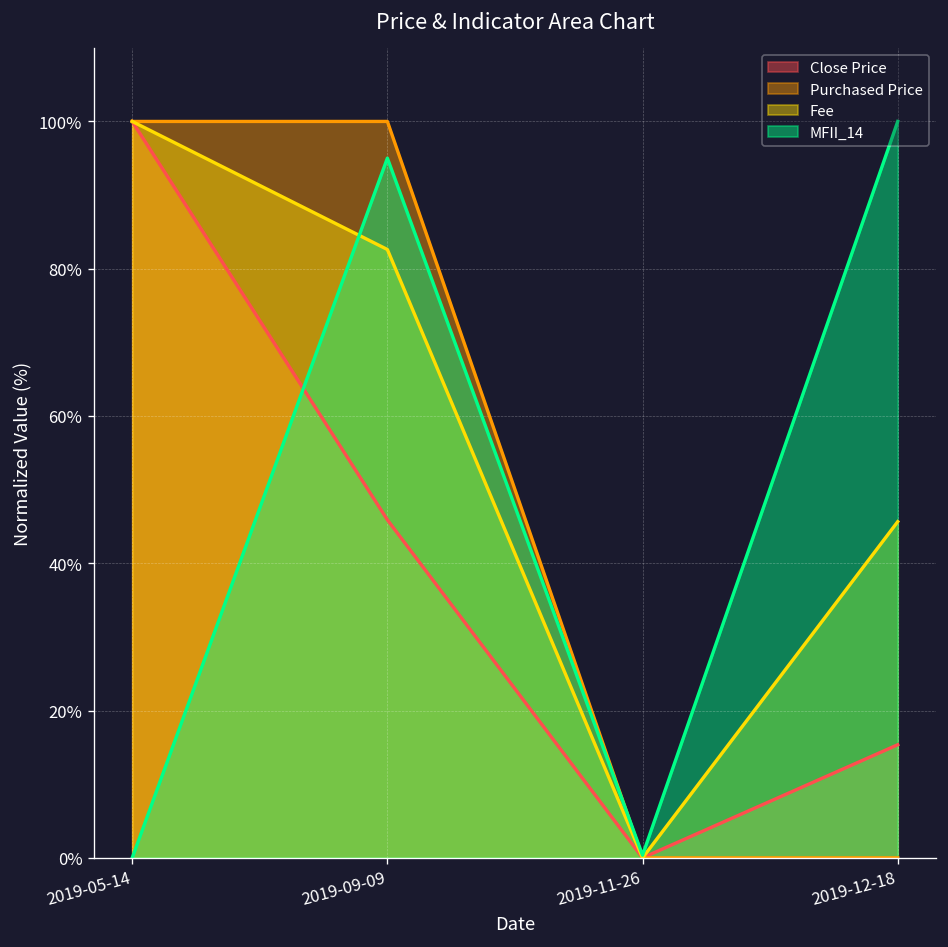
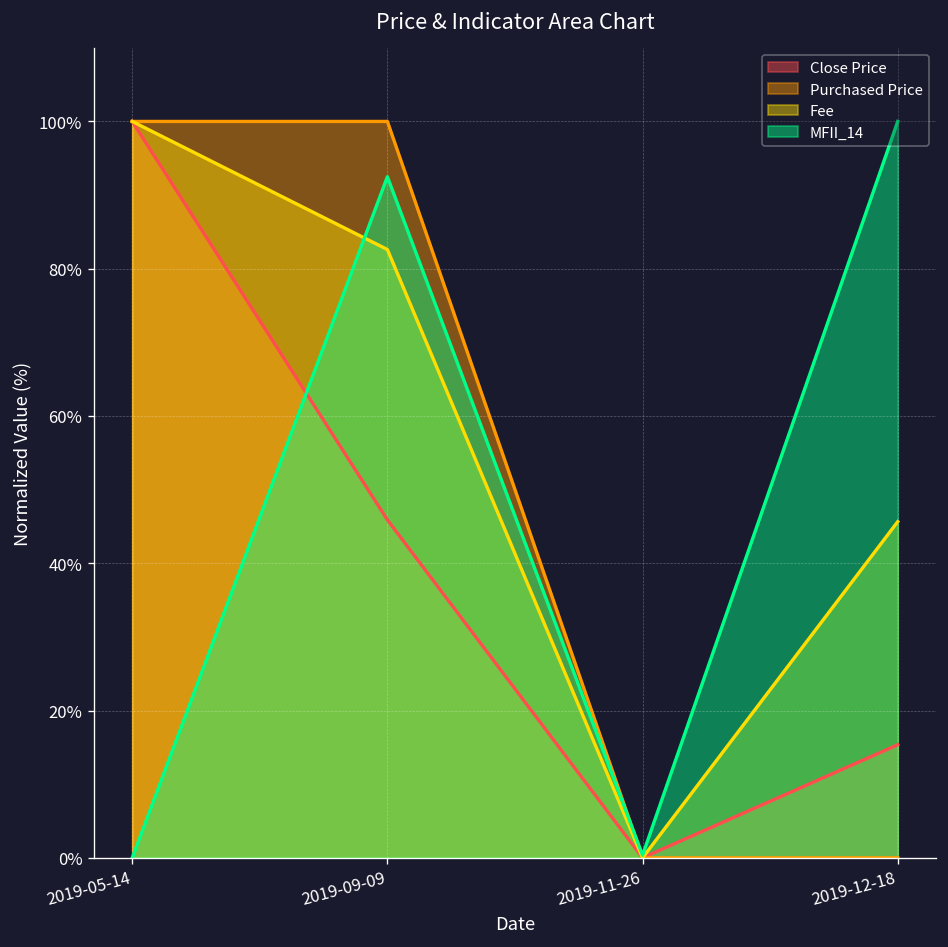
MFII_14, 2019-09-09: 95% -> 92%
